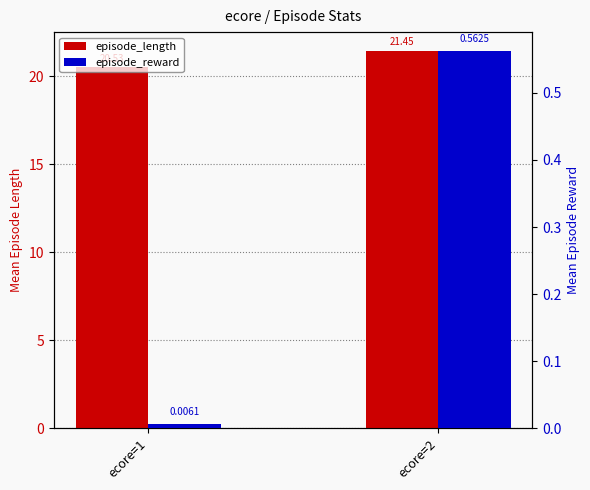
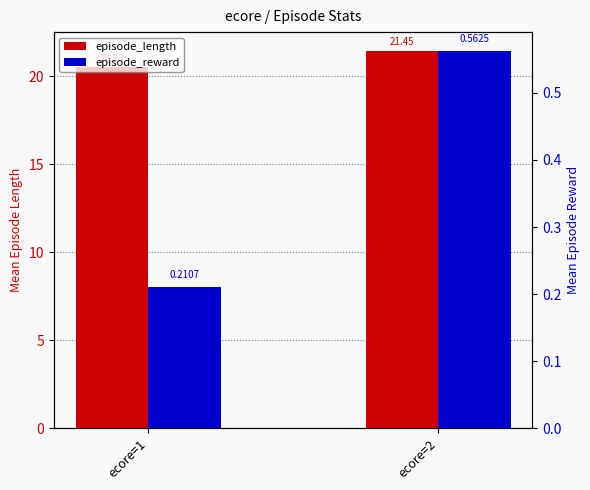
episode_reward, ecore=1: 0.0061 -> 0.2107
